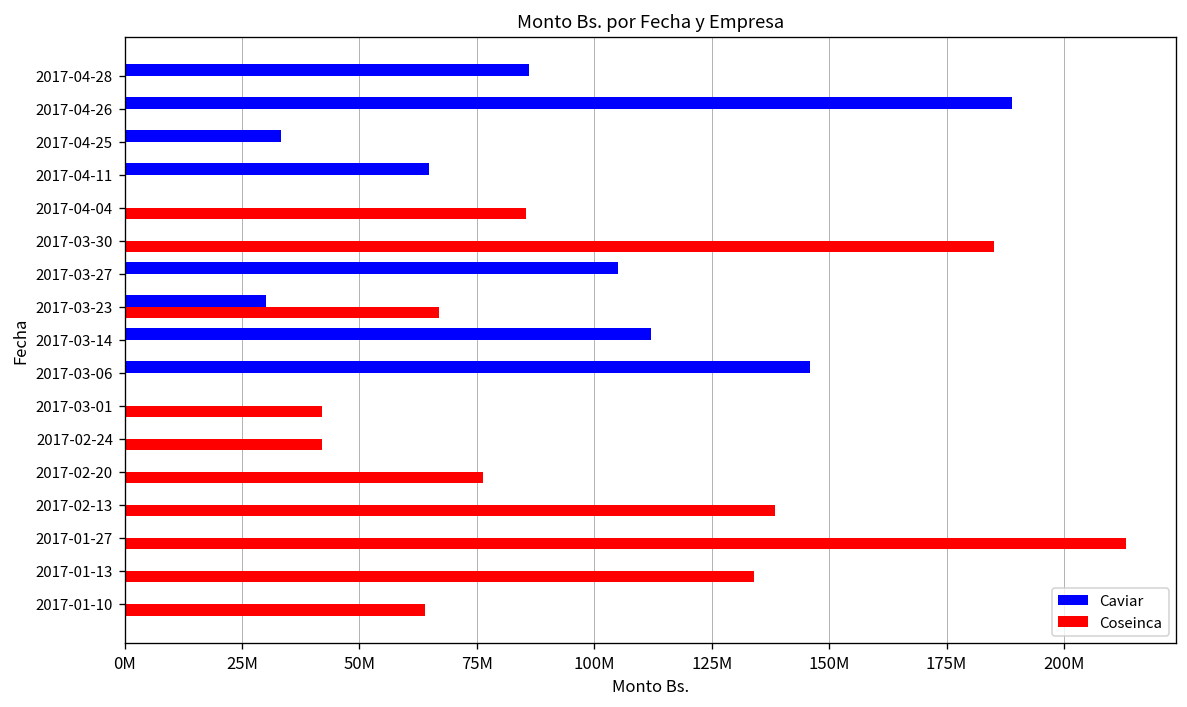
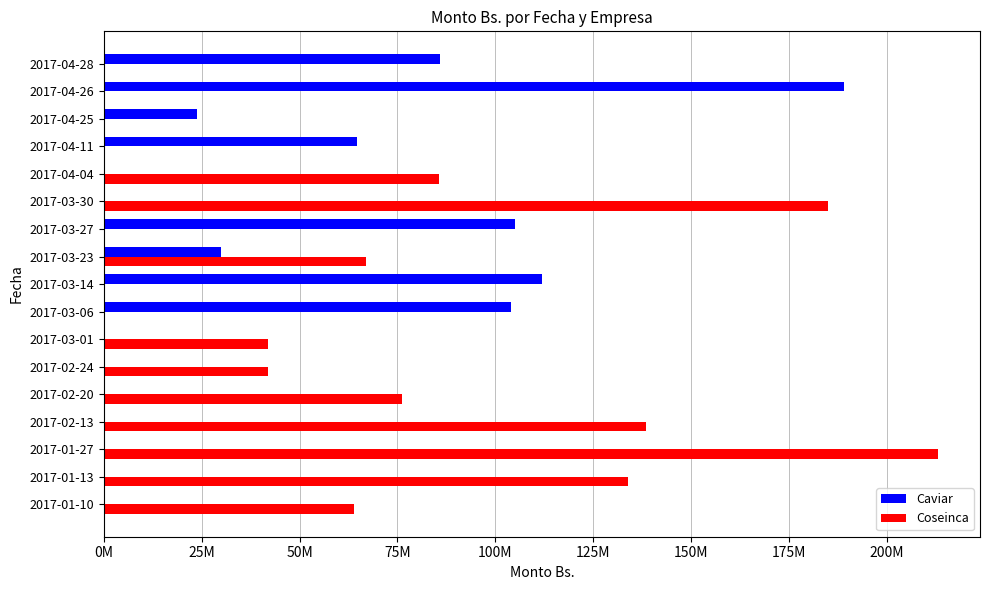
Caviar, 2017-04-25: 33000000 -> 24000000
Caviar, 2017-03-06: 146000000 -> 104000000
